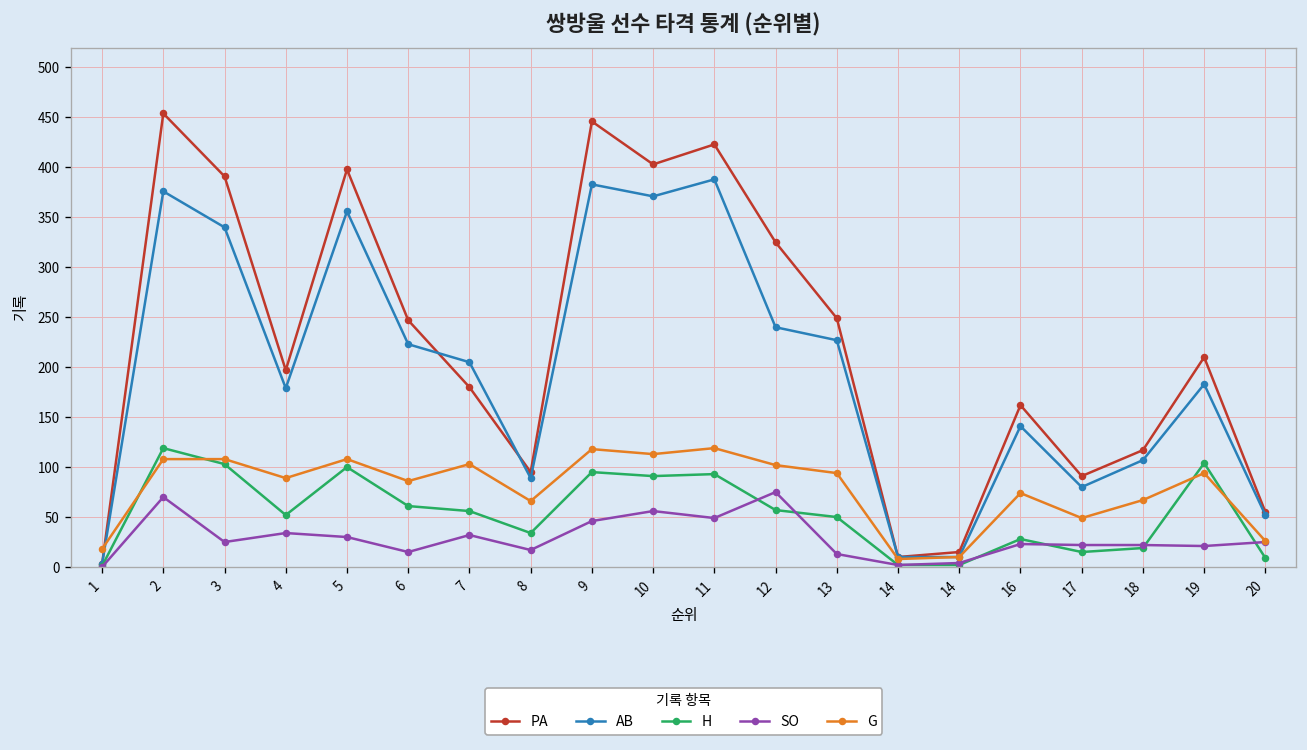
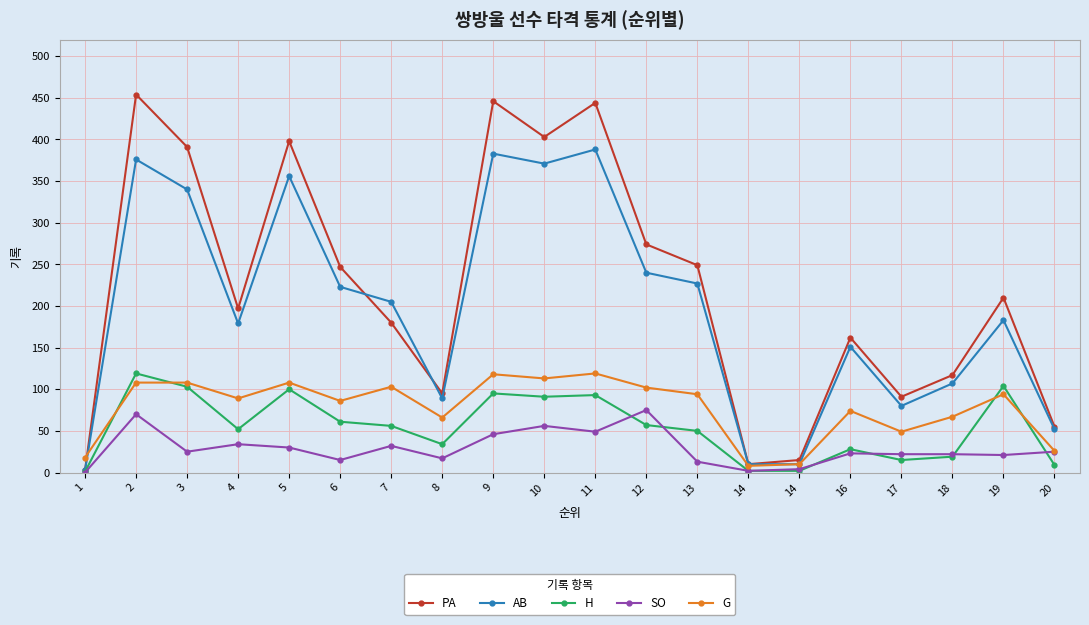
PA, 11: 420 -> 440
PA, 12: 330 -> 270
AB, 16: 140 -> 150
